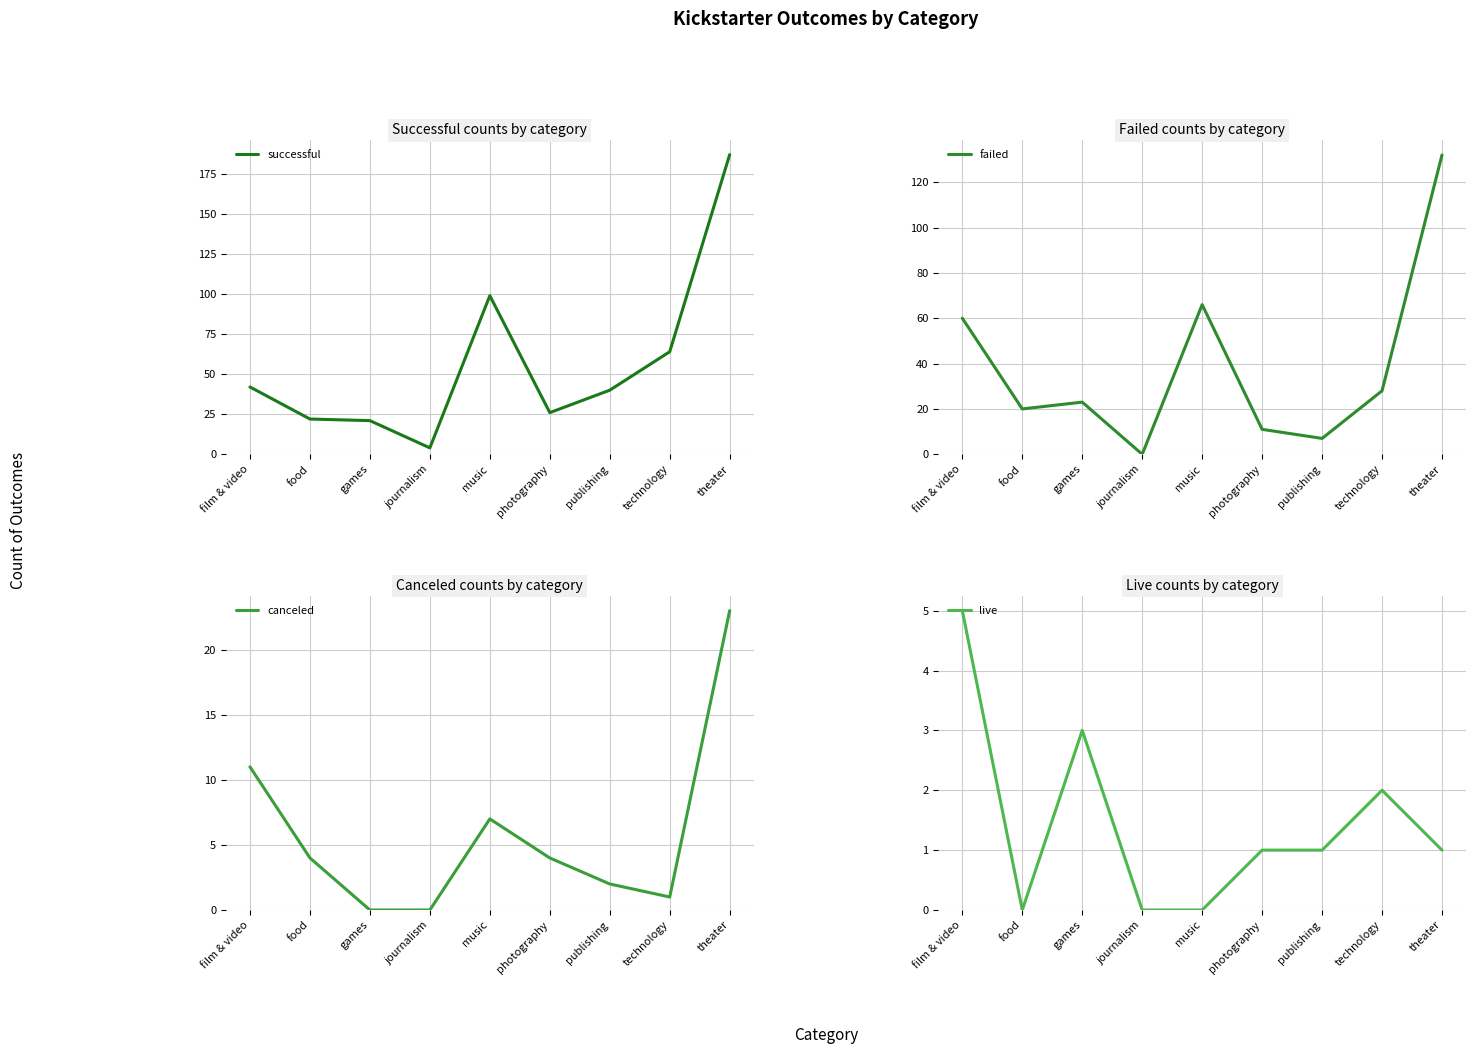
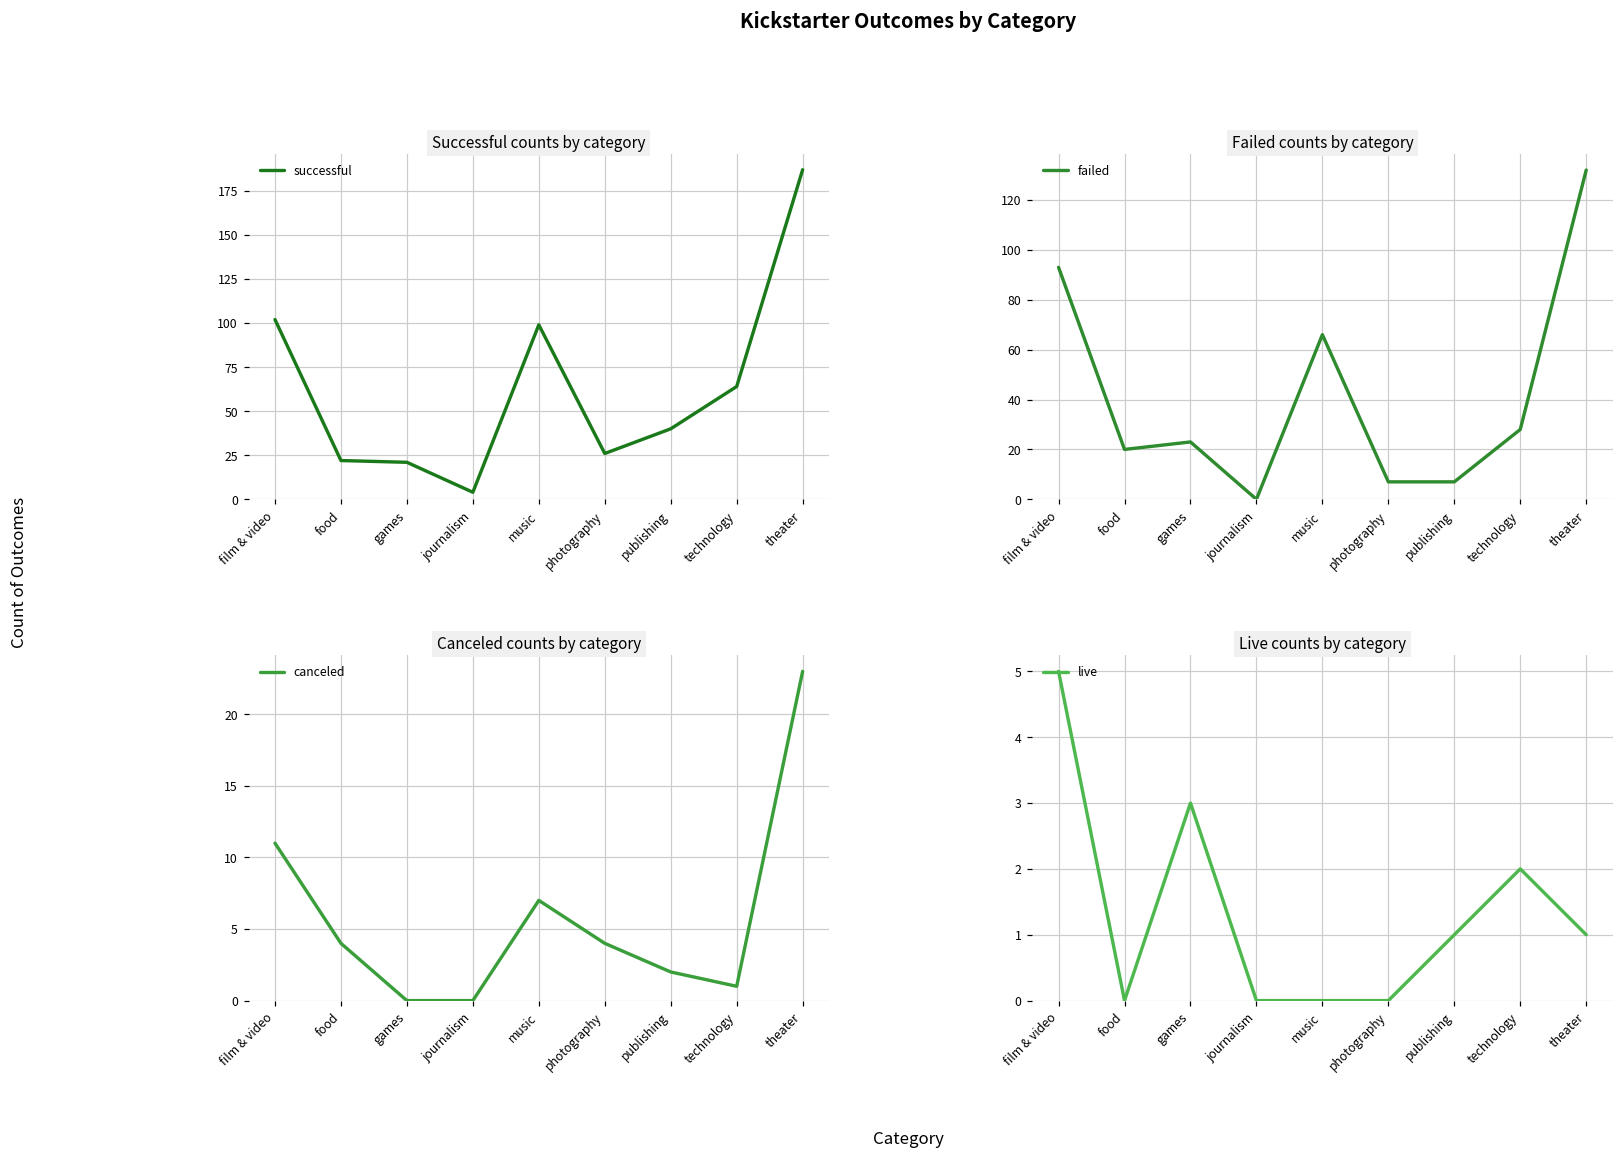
Successful counts by category, film & video: 42 -> 102
Failed counts by category, film & video: 60 -> 93
Failed counts by category, photography: 11 -> 7
Live counts by category, photography: 1 -> 0
